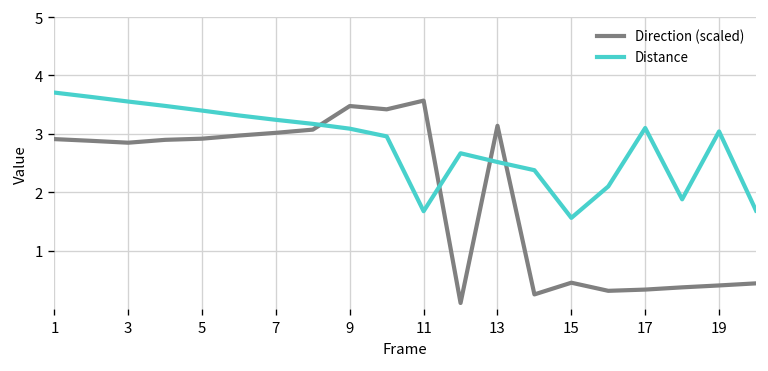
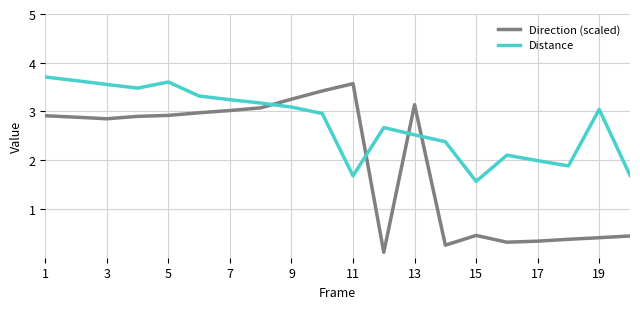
Distance, 5: 3.4 -> 3.6
Direction (scaled), 9: 3.5 -> 3.3
Distance, 17: 3.1 -> 2.0
